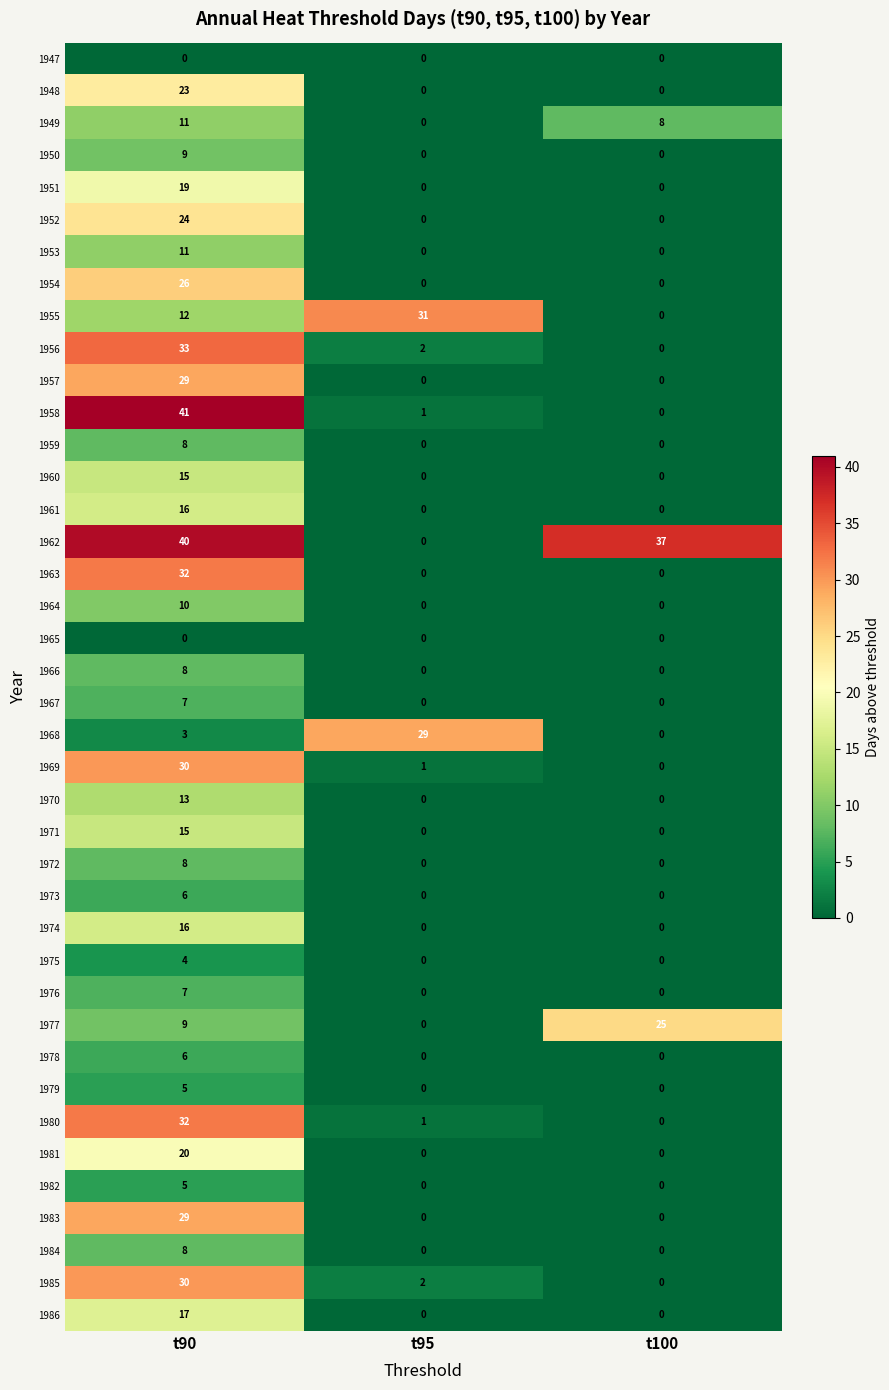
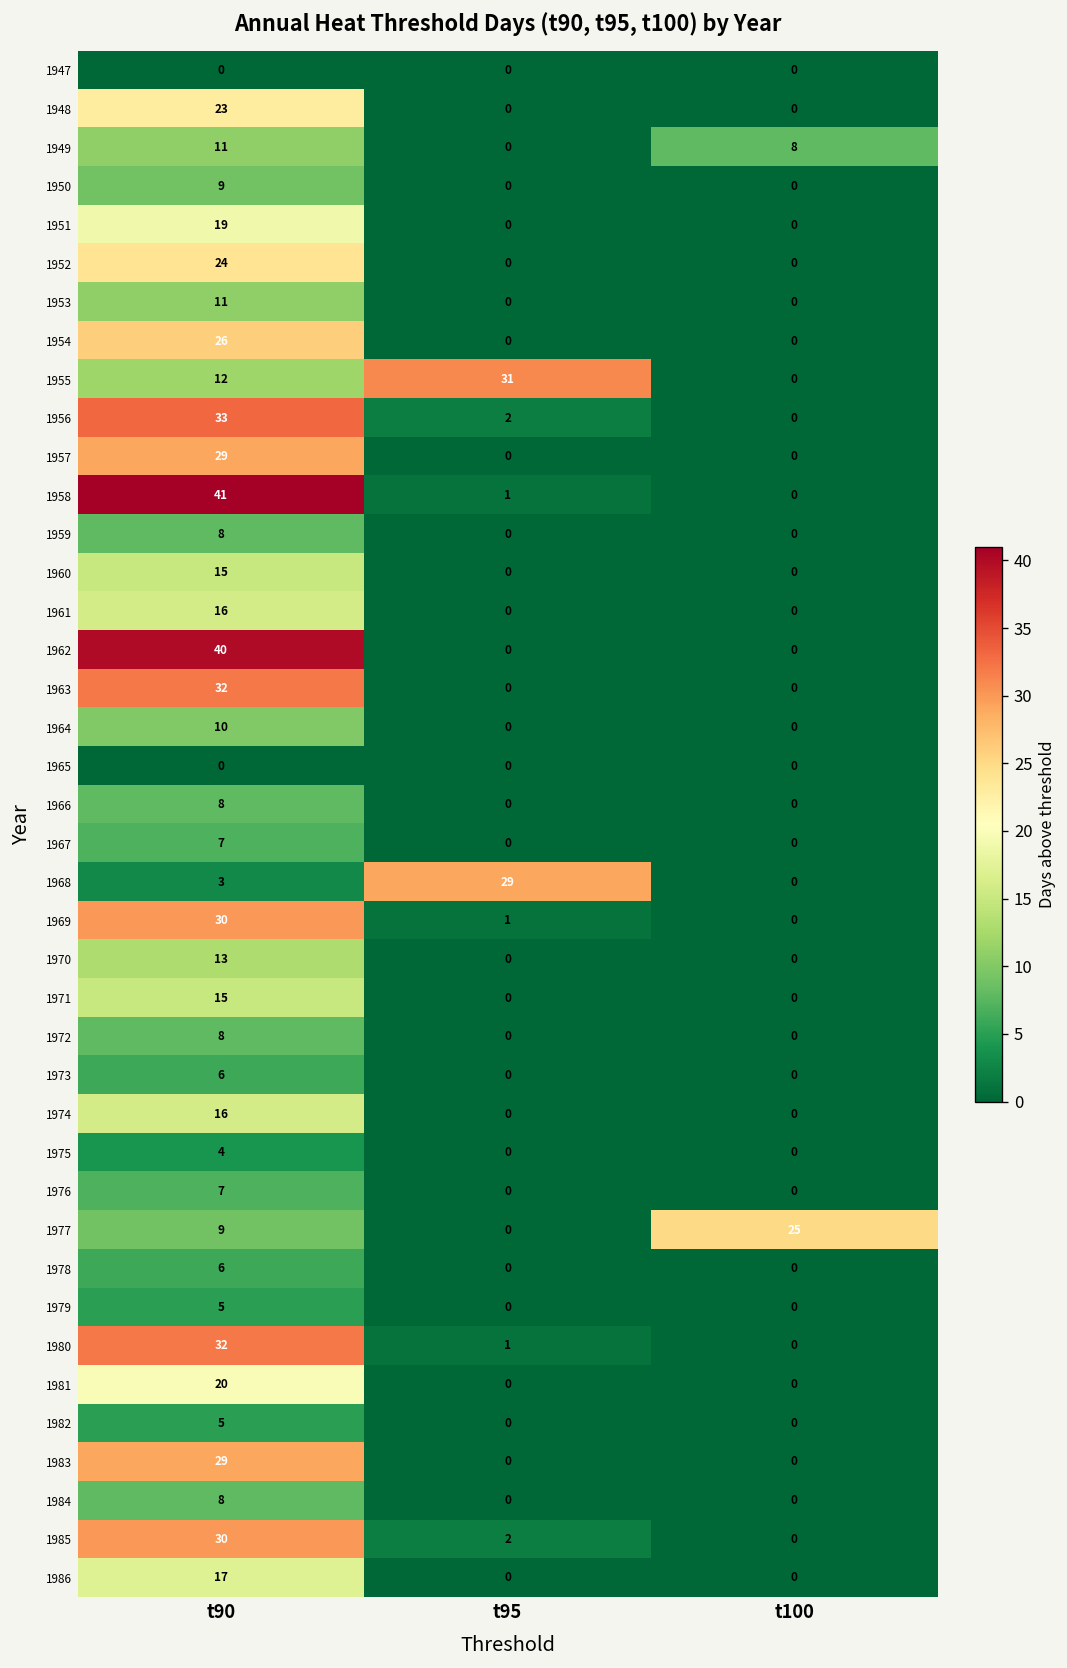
1962, t100: 37 -> 0
